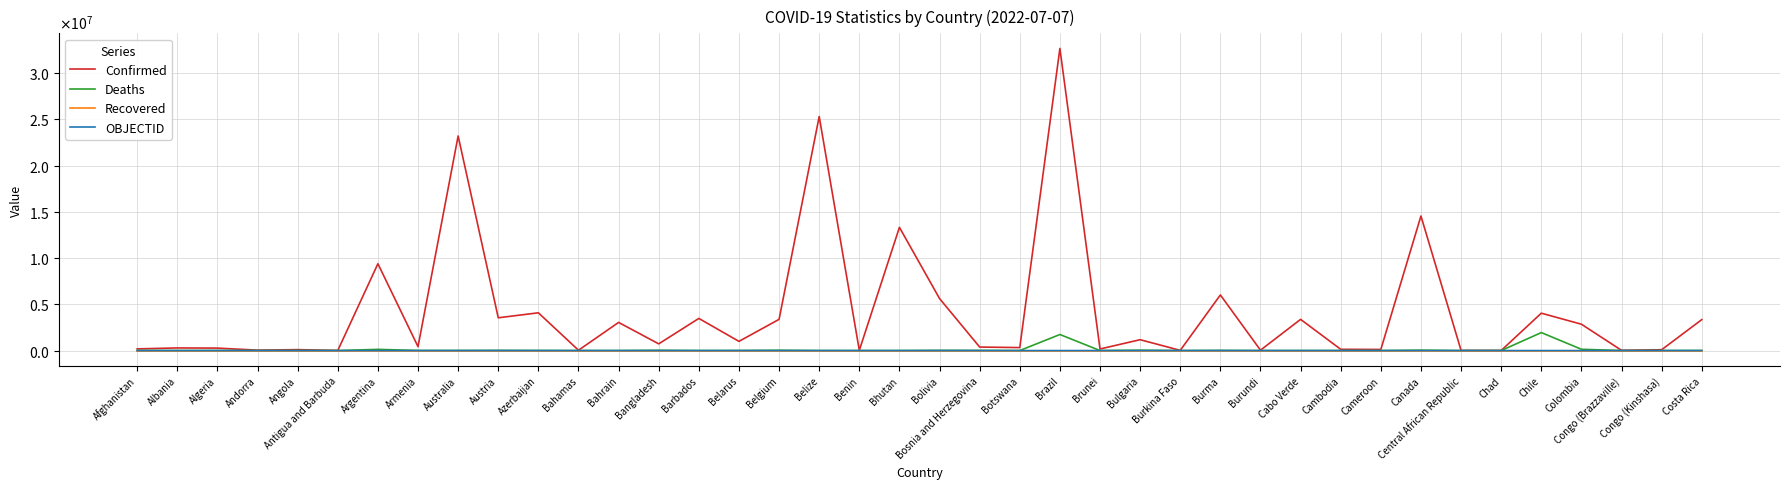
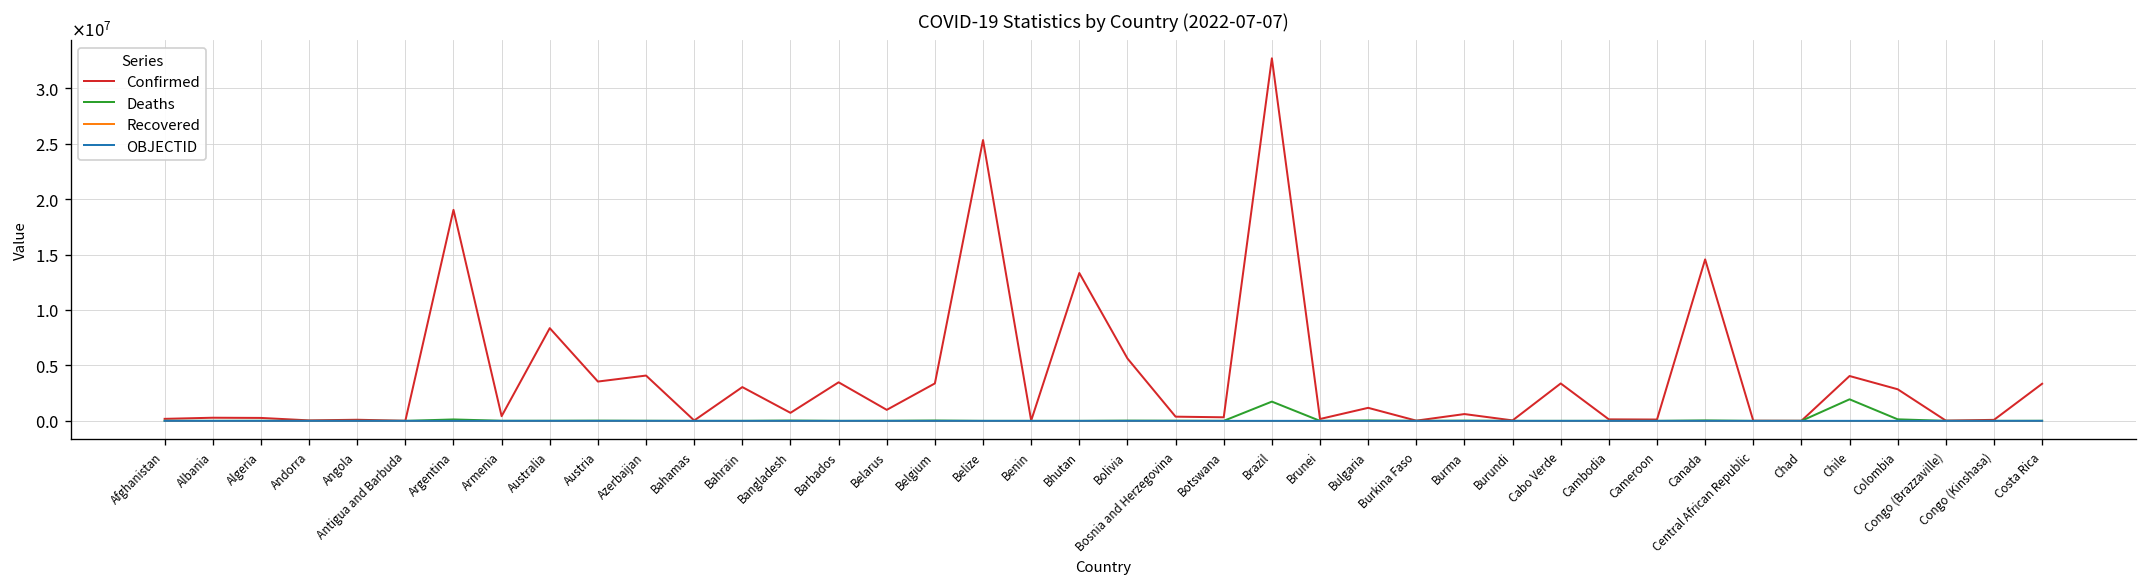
Confirmed, Argentina: 9000000 -> 19000000
Confirmed, Australia: 23000000 -> 8000000
Confirmed, Burma: 6000000 -> 1000000
